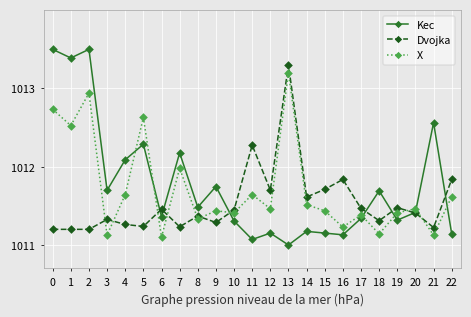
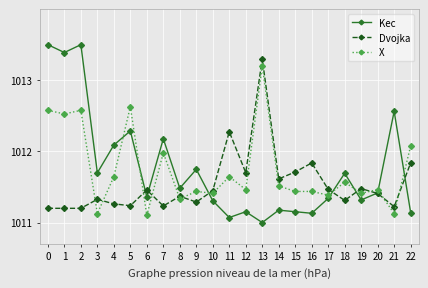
X, 0: 1012.7 -> 1012.6
X, 2: 1012.9 -> 1012.6
X, 16: 1011.2 -> 1011.4
X, 18: 1011.1 -> 1011.6
X, 22: 1011.6 -> 1012.1
